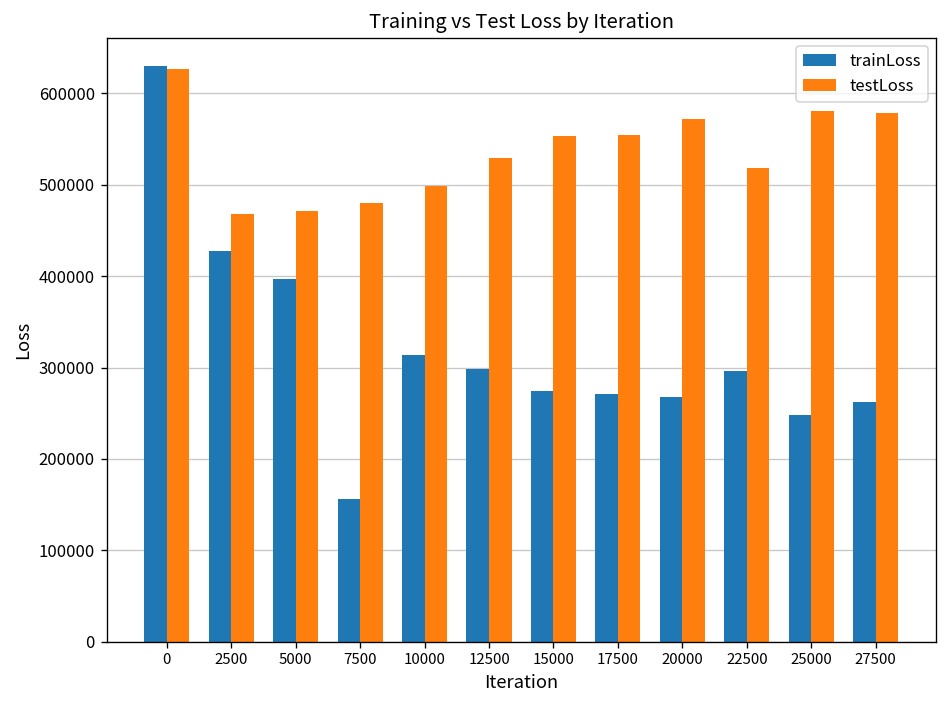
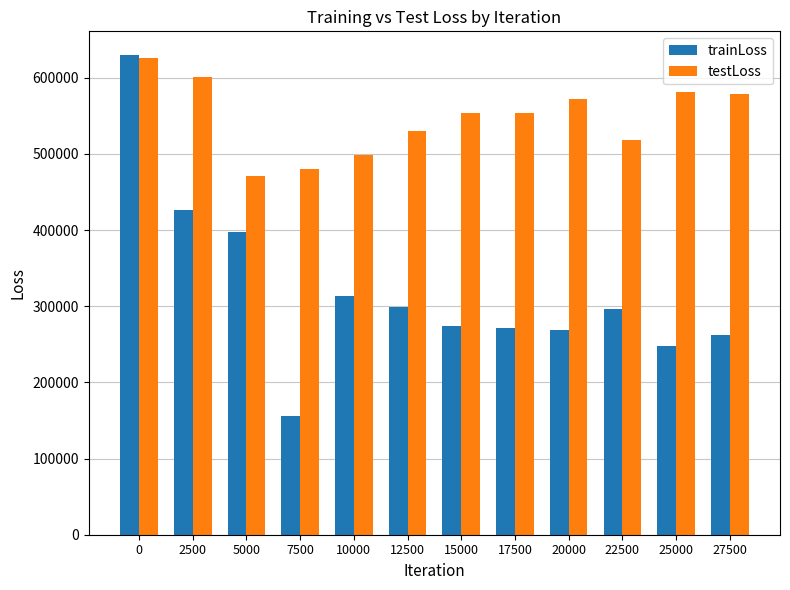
testLoss, 2500: 470000 -> 600000
